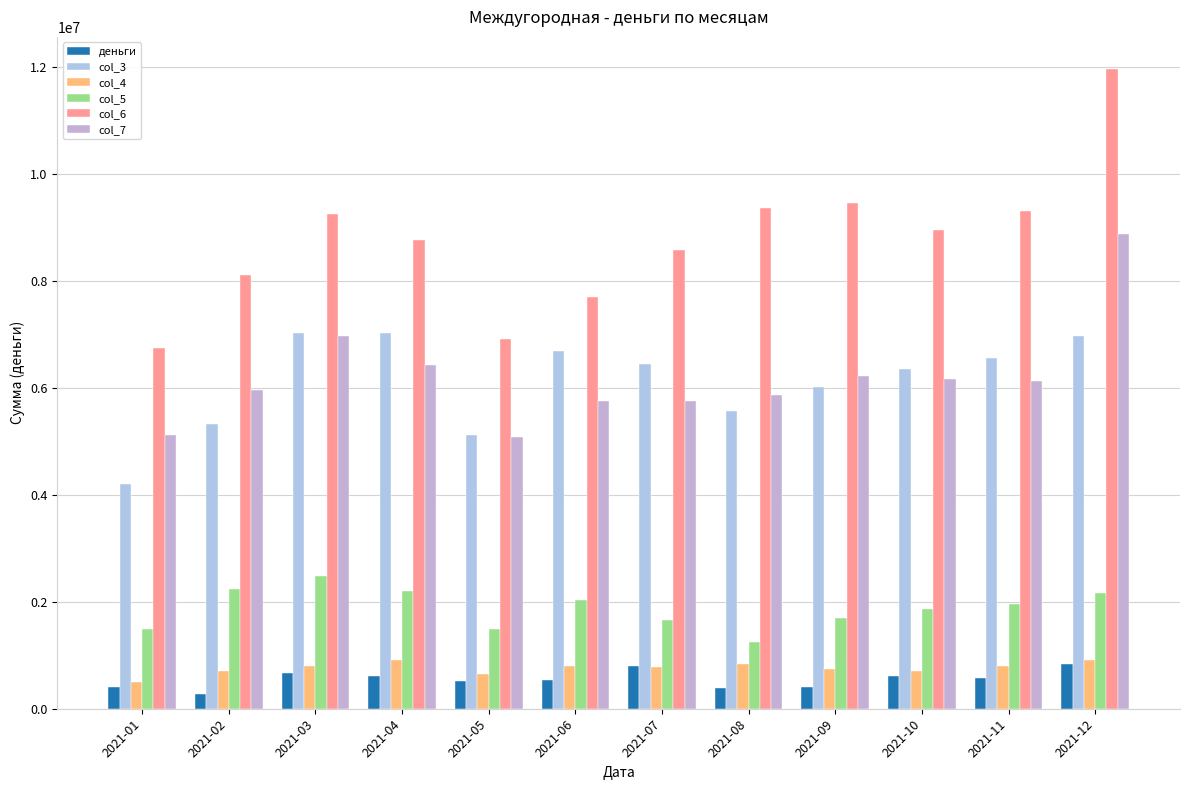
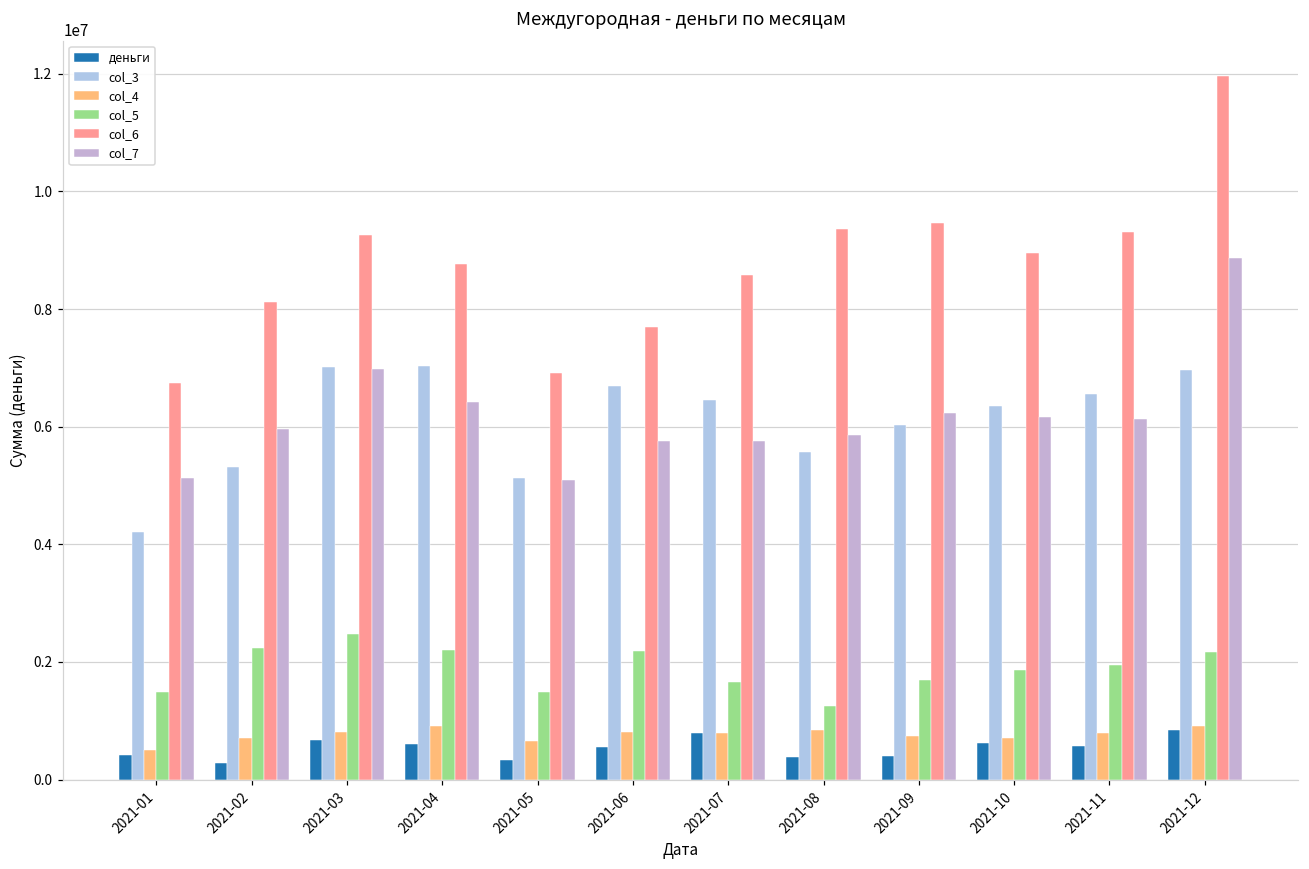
деньги, 2021-05: 500000 -> 300000
col_5, 2021-06: 2000000 -> 2200000
